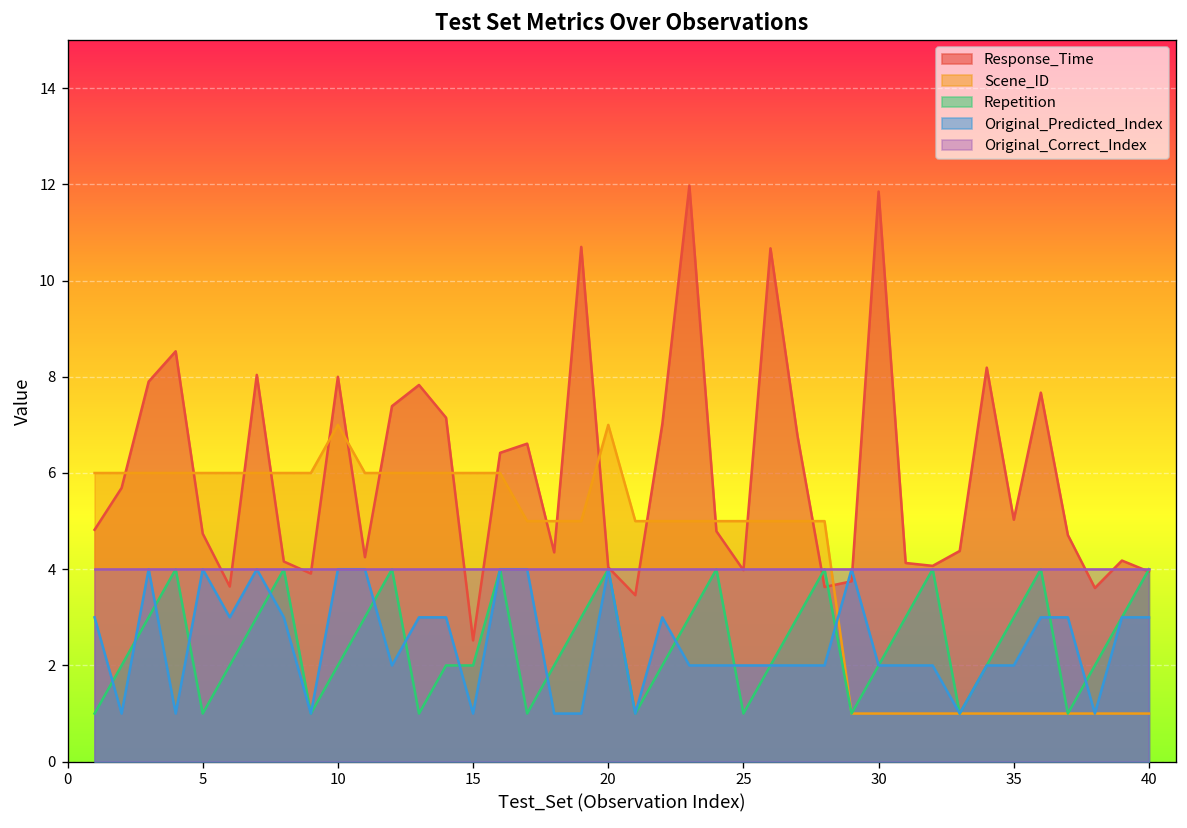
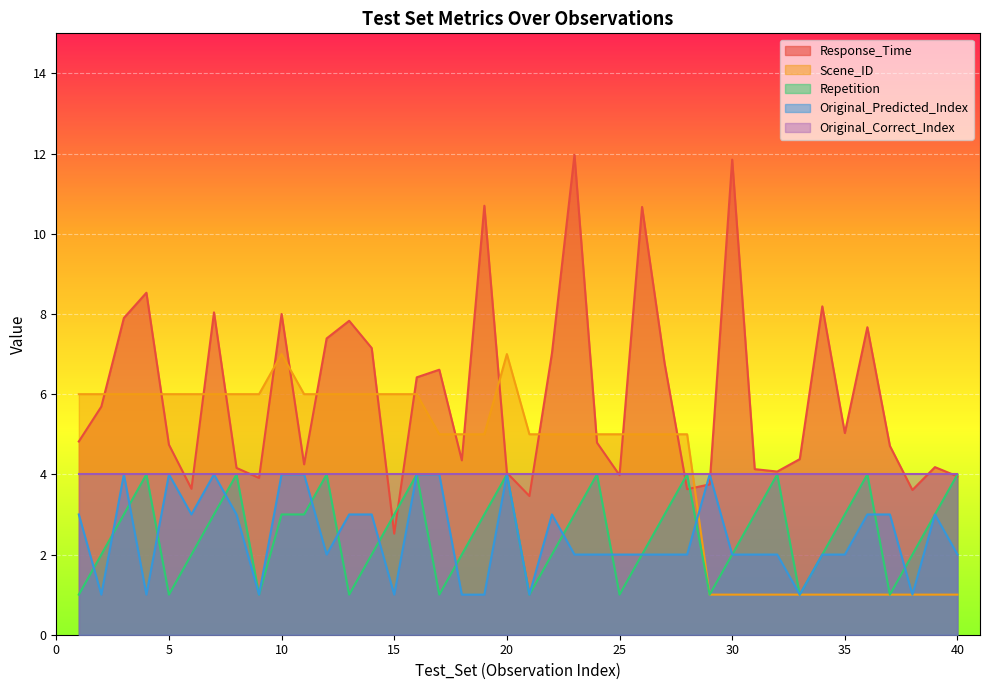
Repetition, 10: 2 -> 3
Repetition, 15: 2 -> 3
Original_Predicted_Index, 40: 3 -> 2
